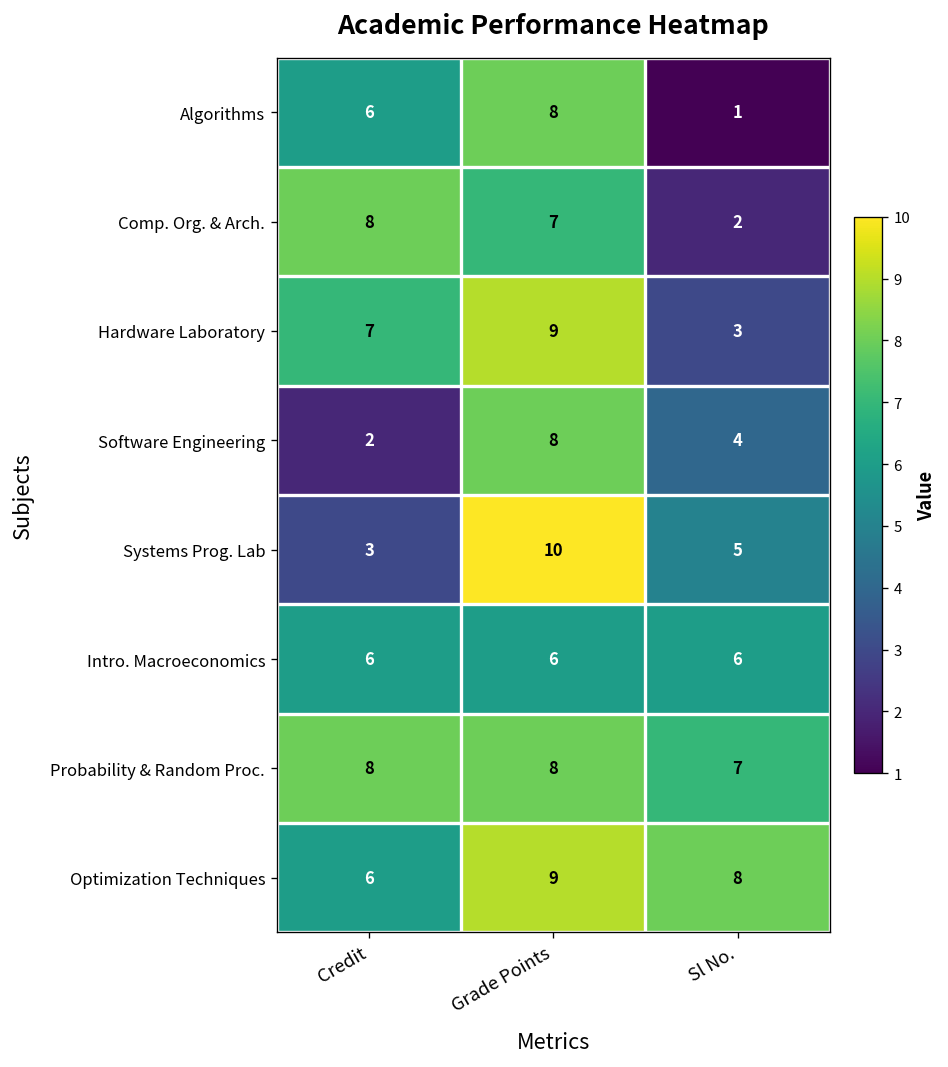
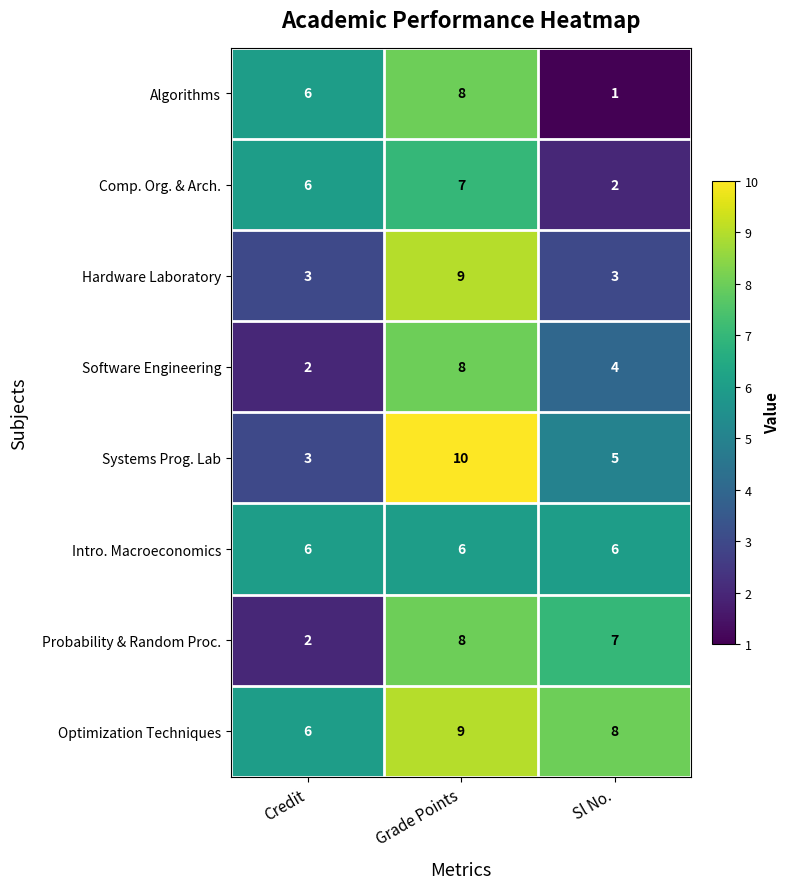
Comp. Org. & Arch., Credit: 8 -> 6
Hardware Laboratory, Credit: 7 -> 3
Probability & Random Proc., Credit: 8 -> 2
